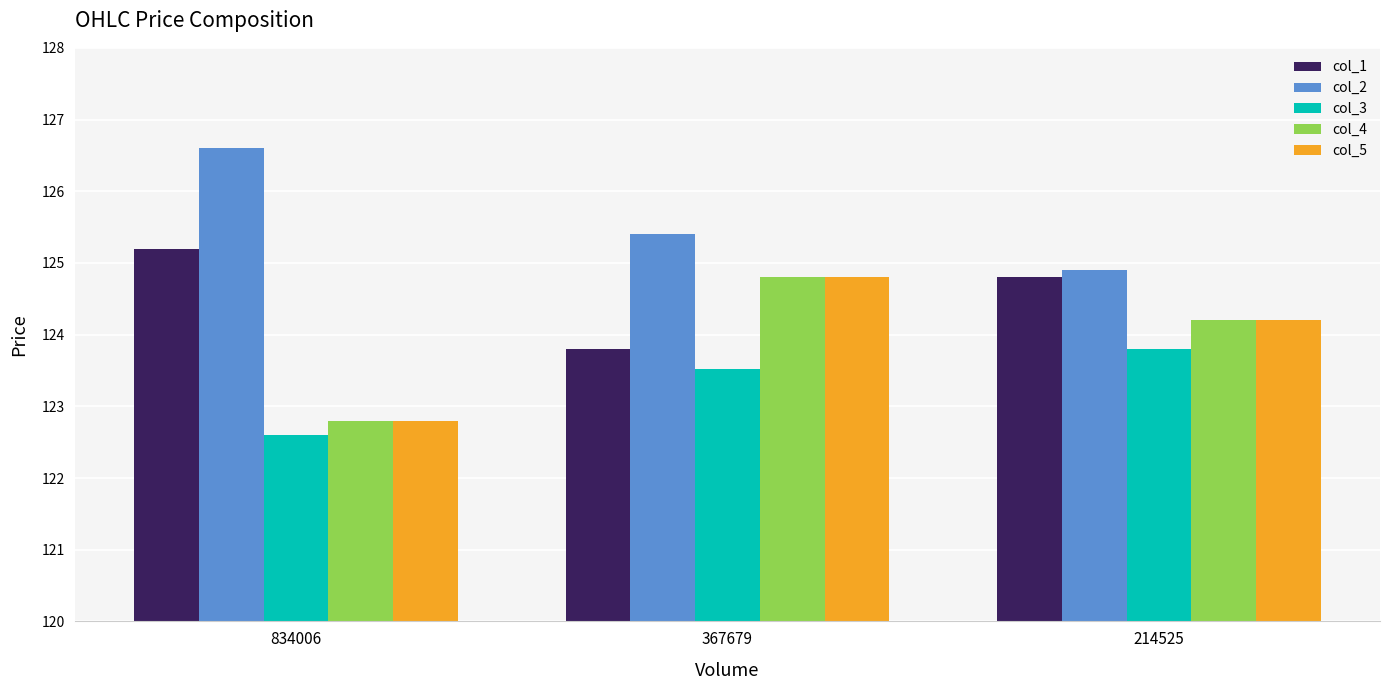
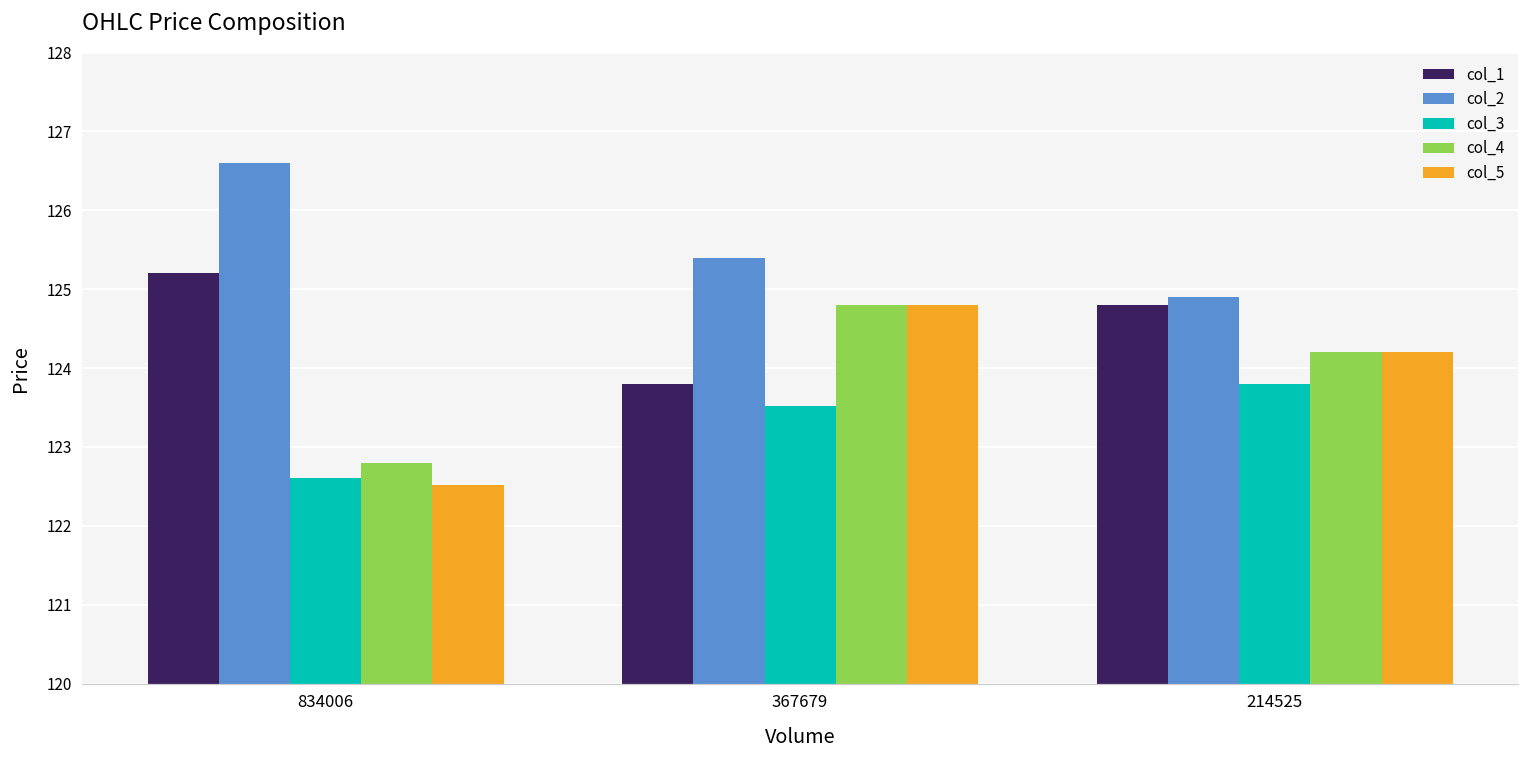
col_5, 834006: 122.8 -> 122.5
